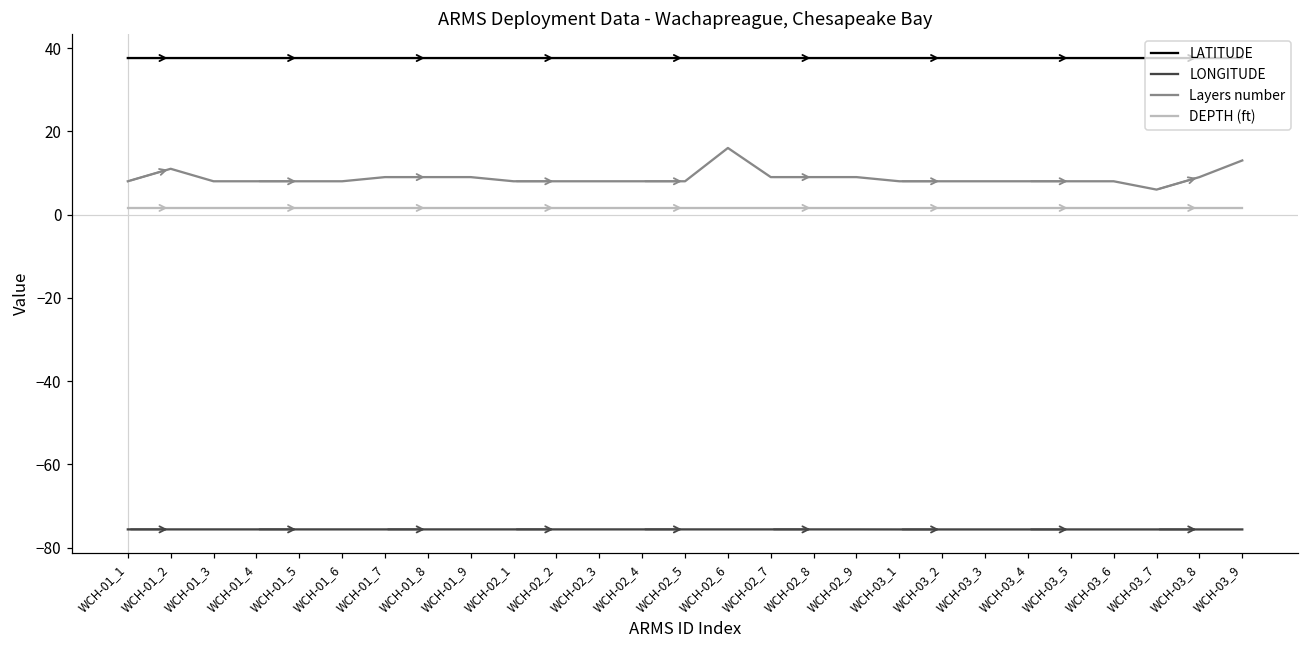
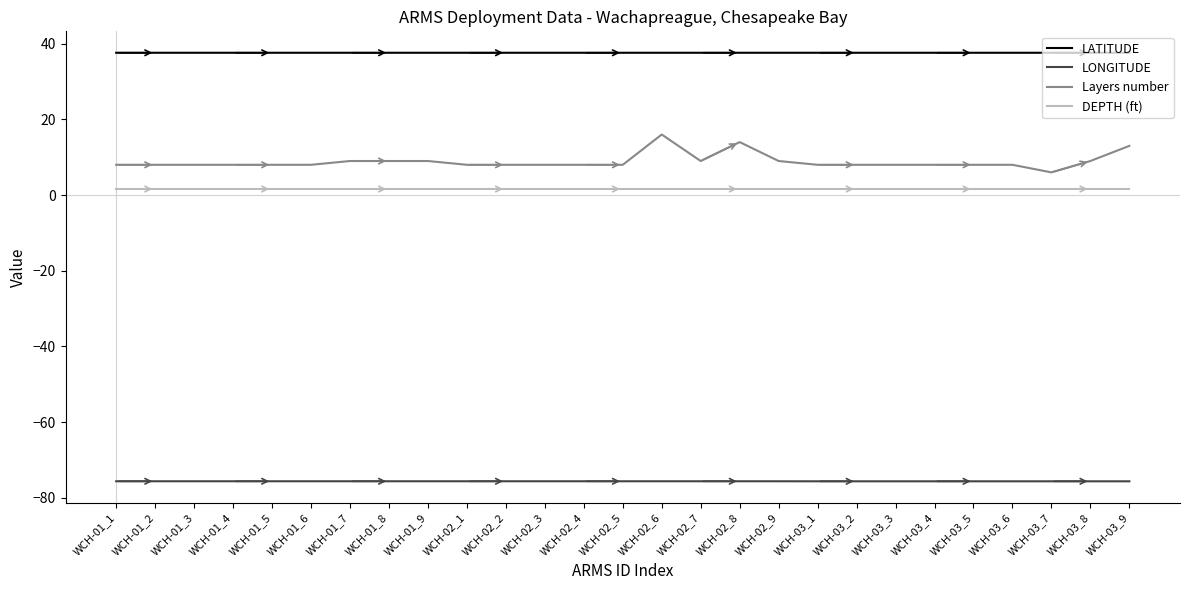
Layers number, WCH-01_2: 11 -> 8
Layers number, WCH-02_8: 9 -> 14
